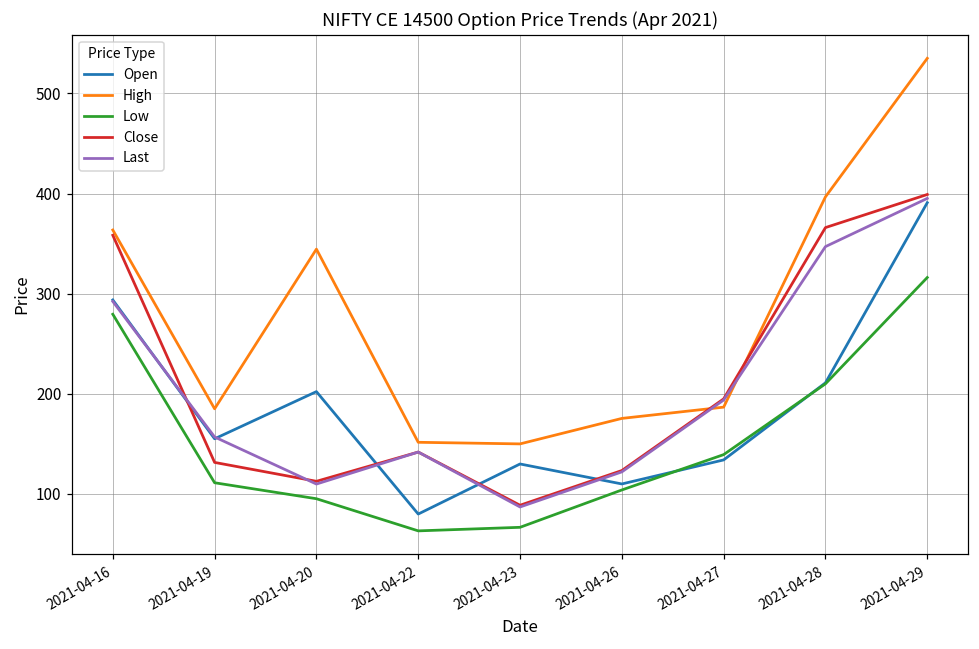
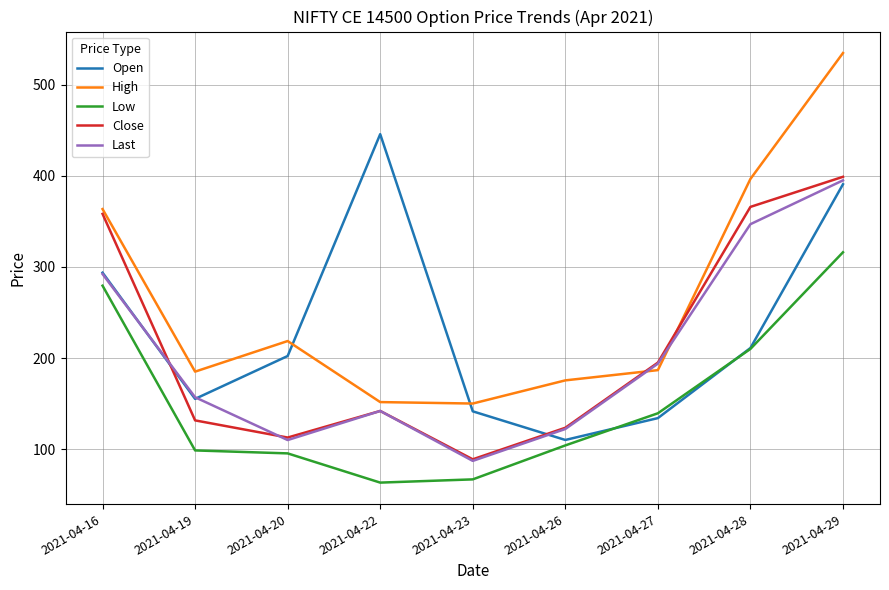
Low, 2021-04-19: 110 -> 100
High, 2021-04-20: 340 -> 220
Open, 2021-04-22: 80 -> 450
Open, 2021-04-23: 130 -> 140
